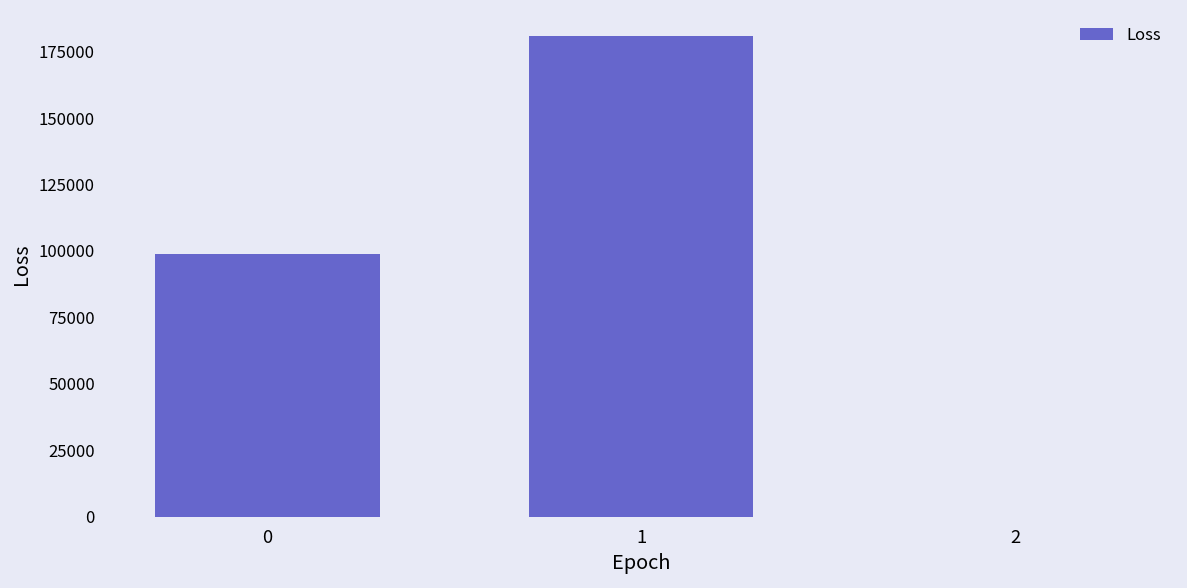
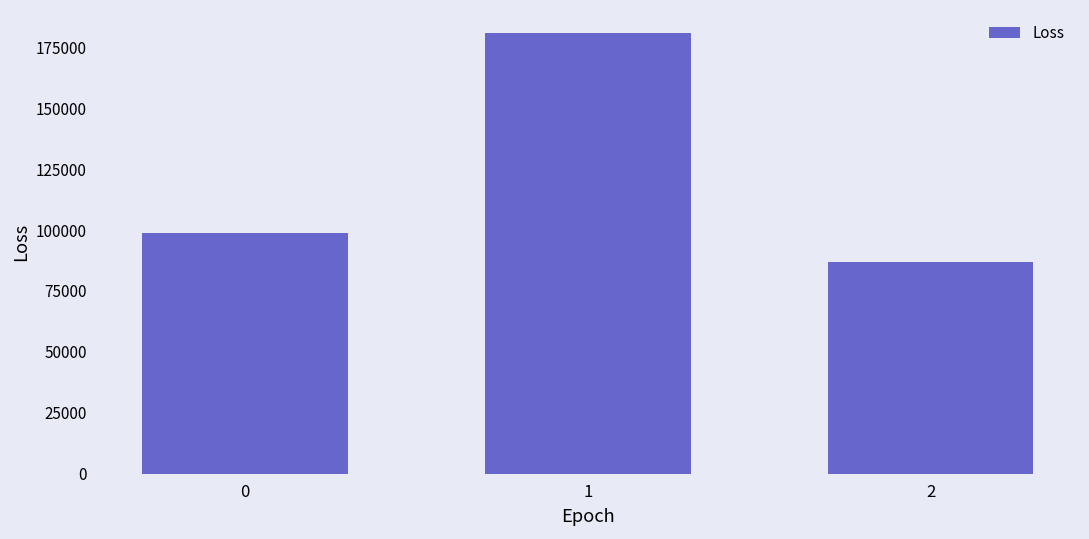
2: 0 -> 87000
